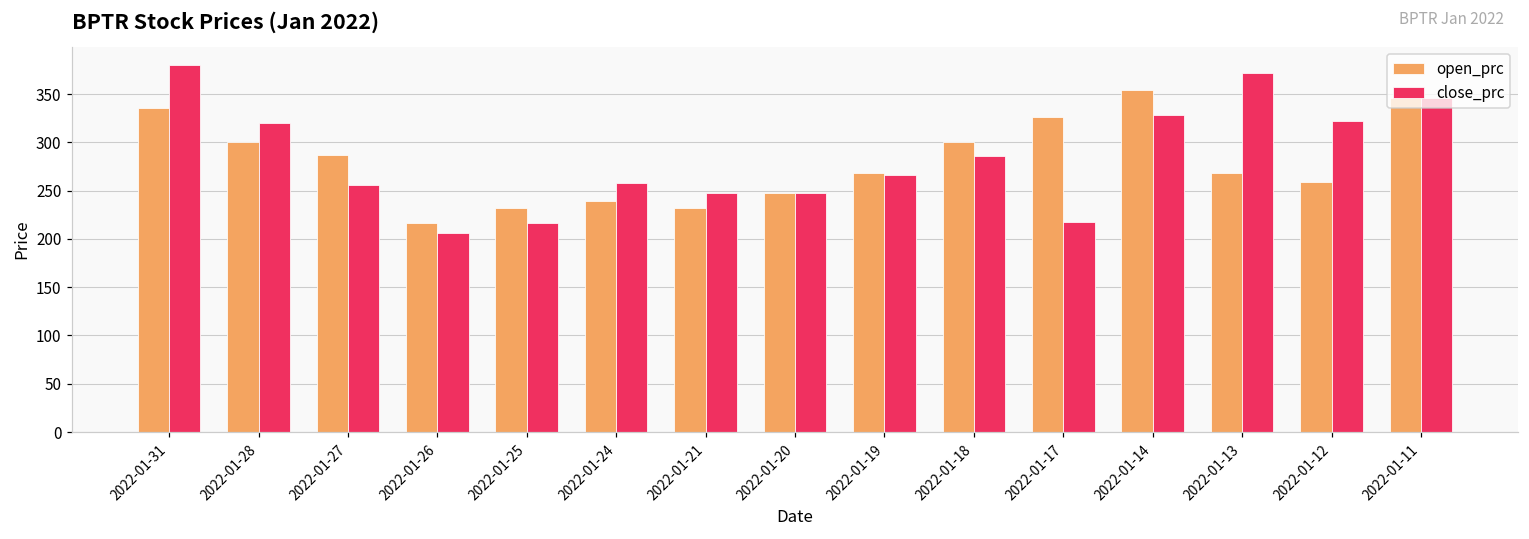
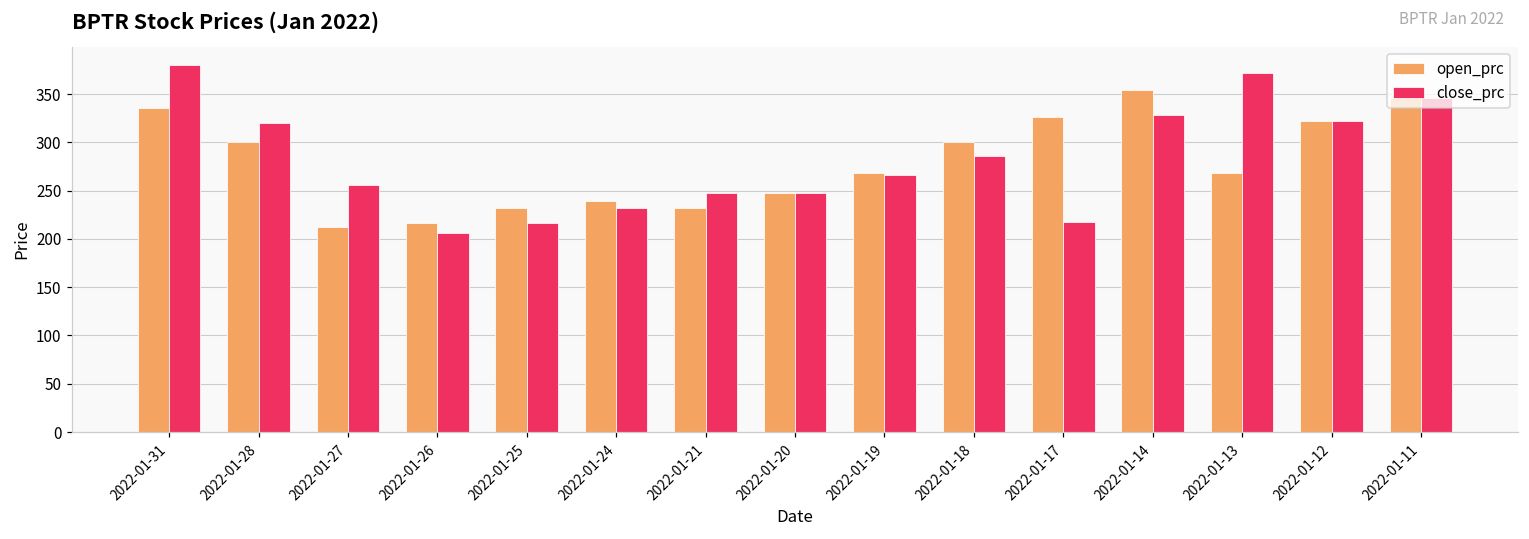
open_prc, 2022-01-27: 290 -> 210
close_prc, 2022-01-24: 260 -> 230
open_prc, 2022-01-12: 260 -> 320
